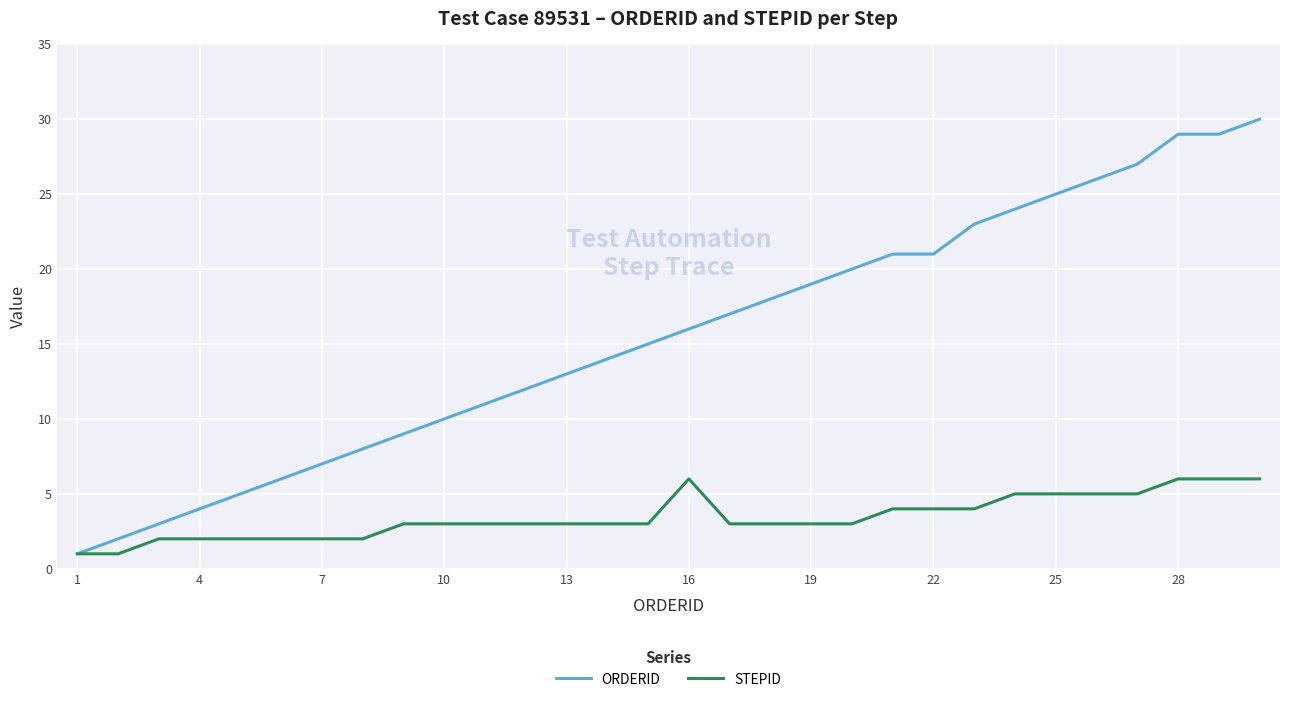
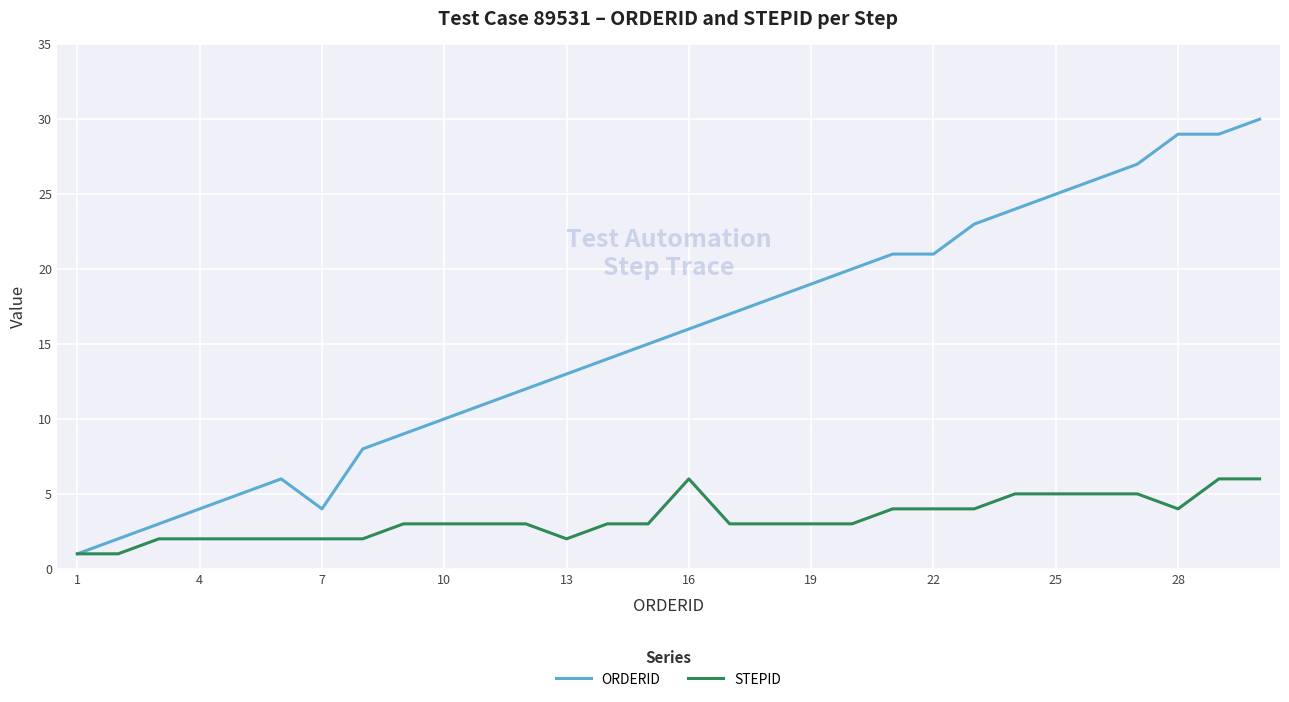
ORDERID, 7: 7 -> 4
STEPID, 13: 3 -> 2
STEPID, 28: 6 -> 4
